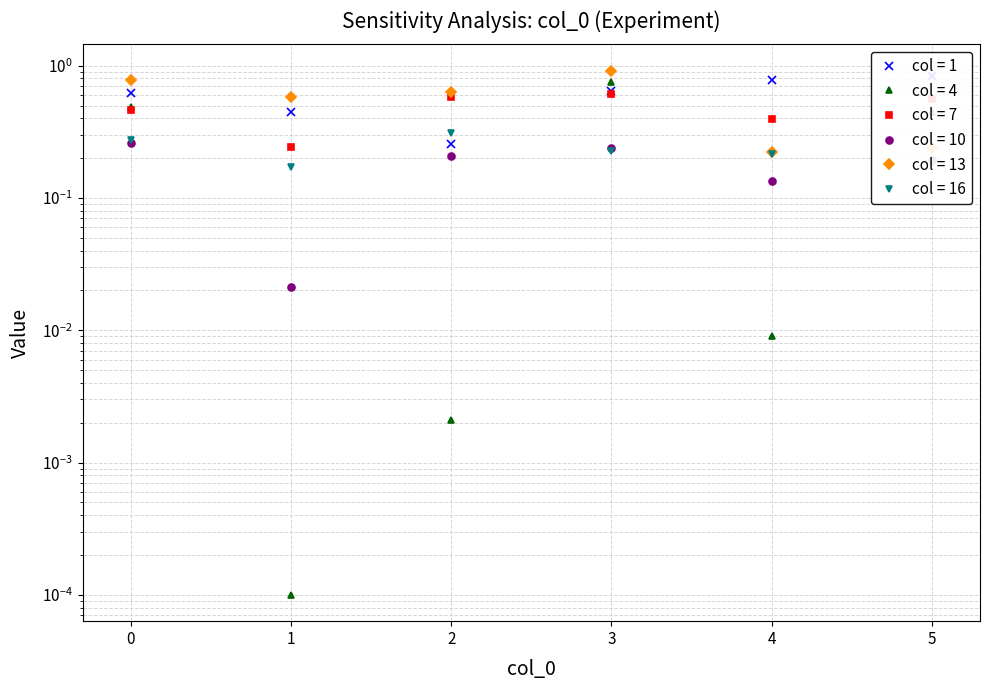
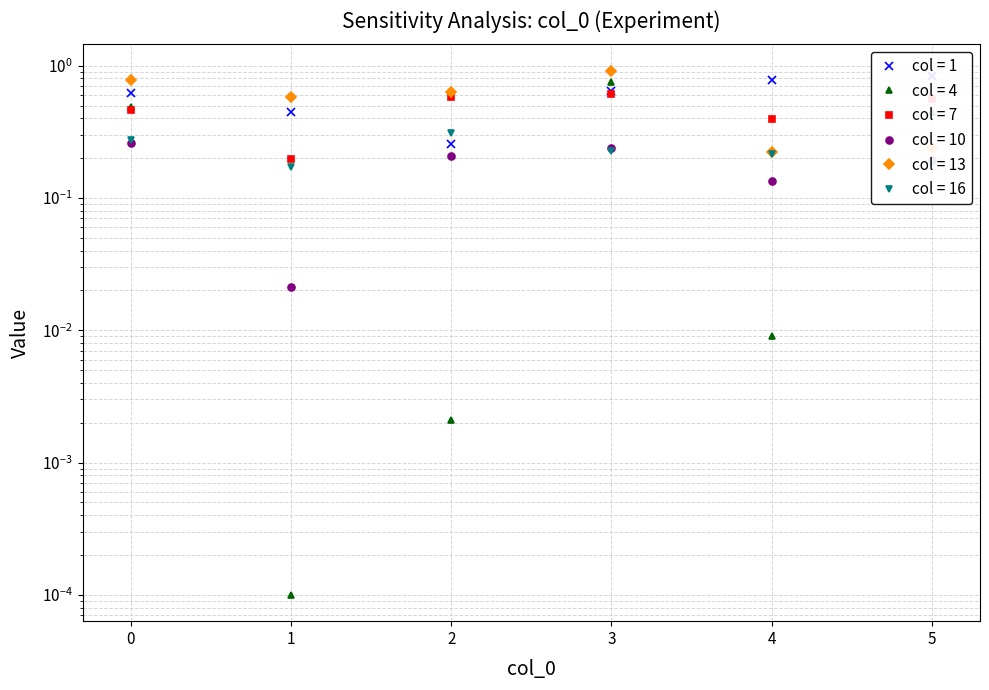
col = 7, 1: 0.24 -> 0.20
